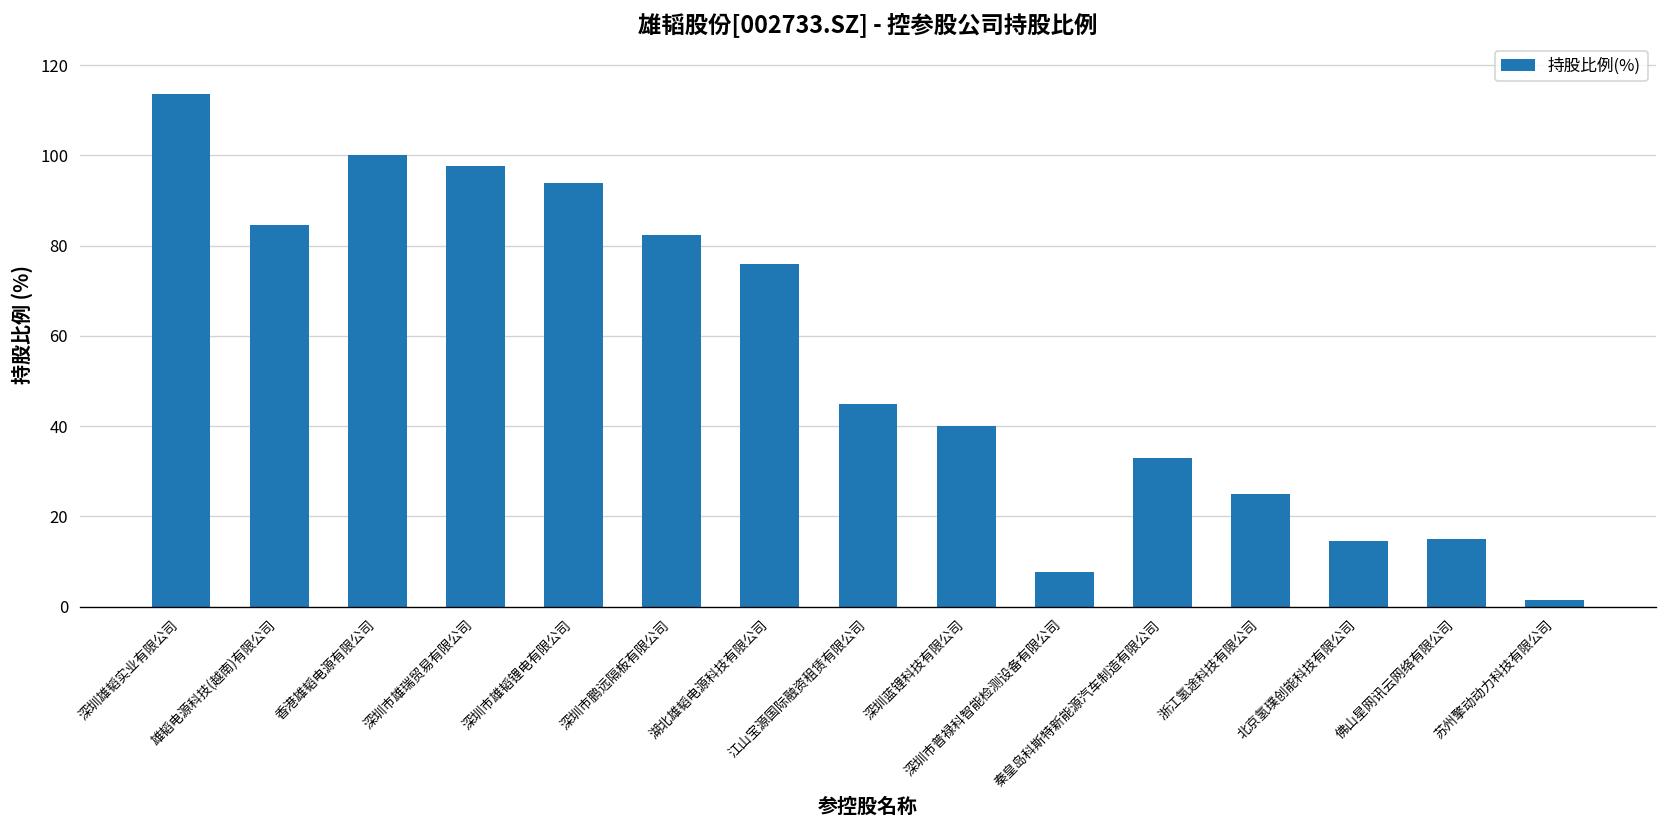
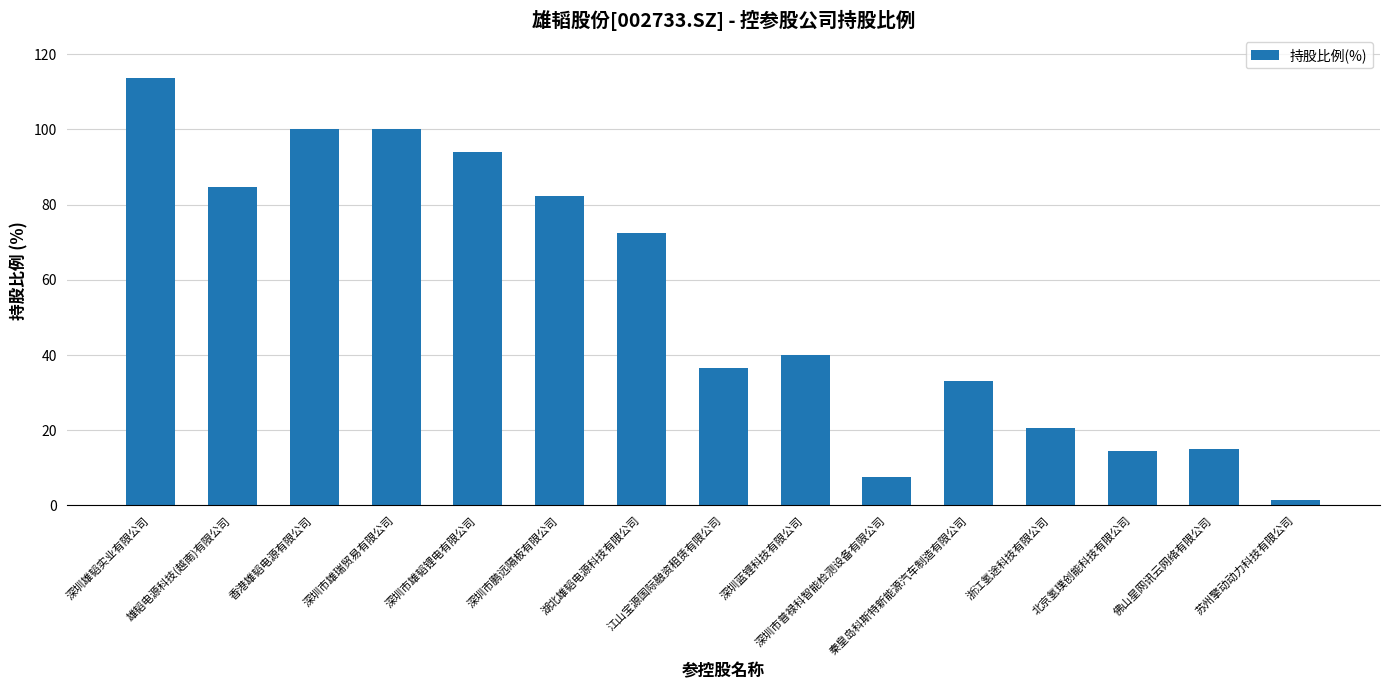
深圳市雄瑞贸易有限公司: 98 -> 100
湖北雄韬电源科技有限公司: 76 -> 72
江山宝源国际融资租赁有限公司: 45 -> 37
浙江氢途科技有限公司: 25 -> 21
